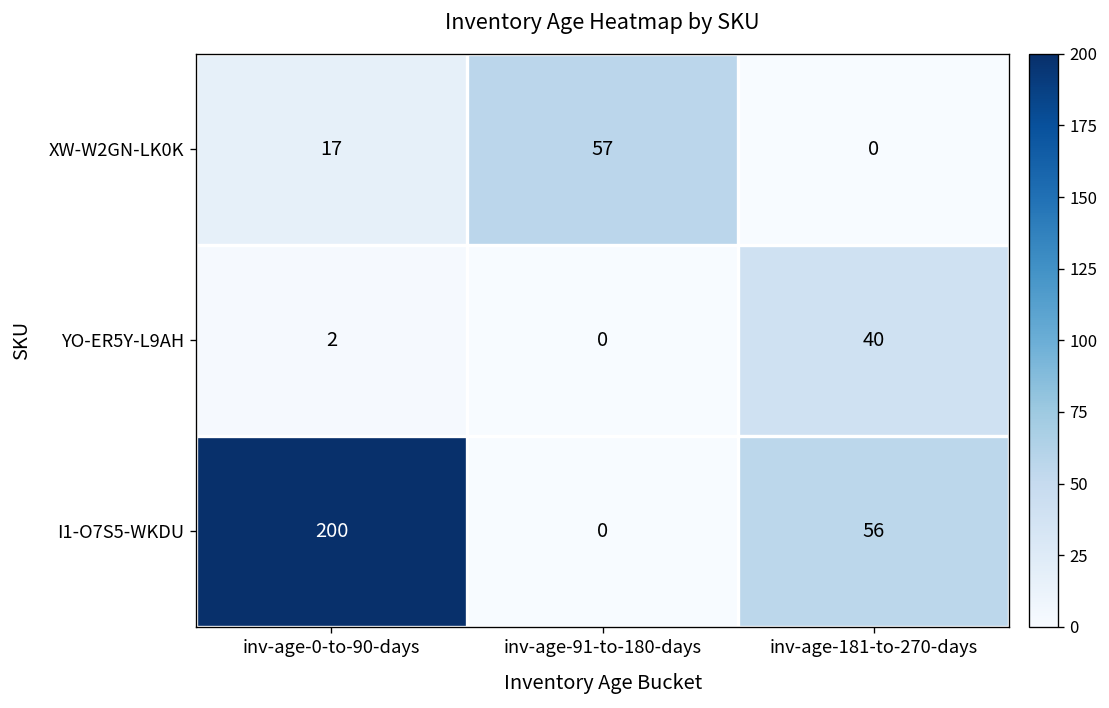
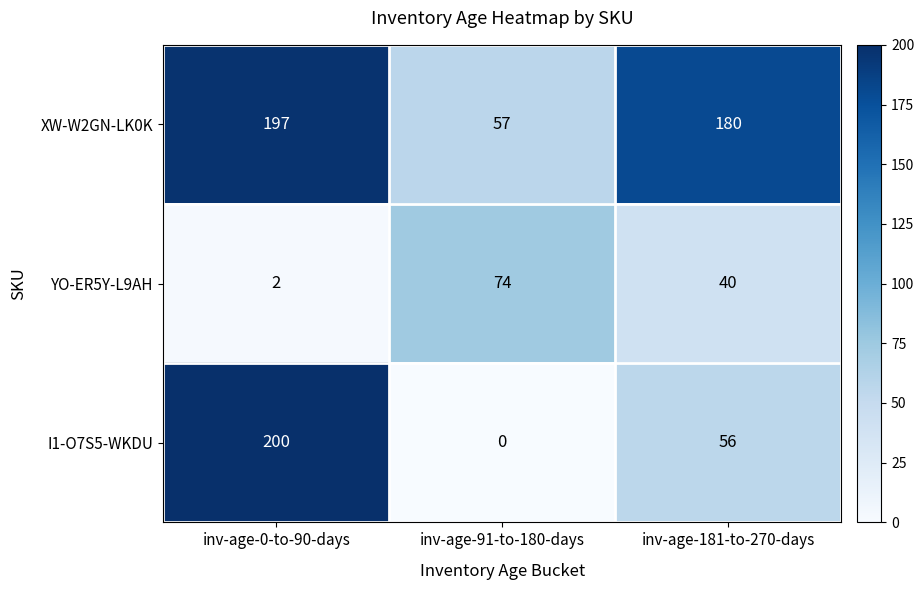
XW-W2GN-LK0K, inv-age-0-to-90-days: 17 -> 197
XW-W2GN-LK0K, inv-age-181-to-270-days: 0 -> 180
YO-ER5Y-L9AH, inv-age-91-to-180-days: 0 -> 74
